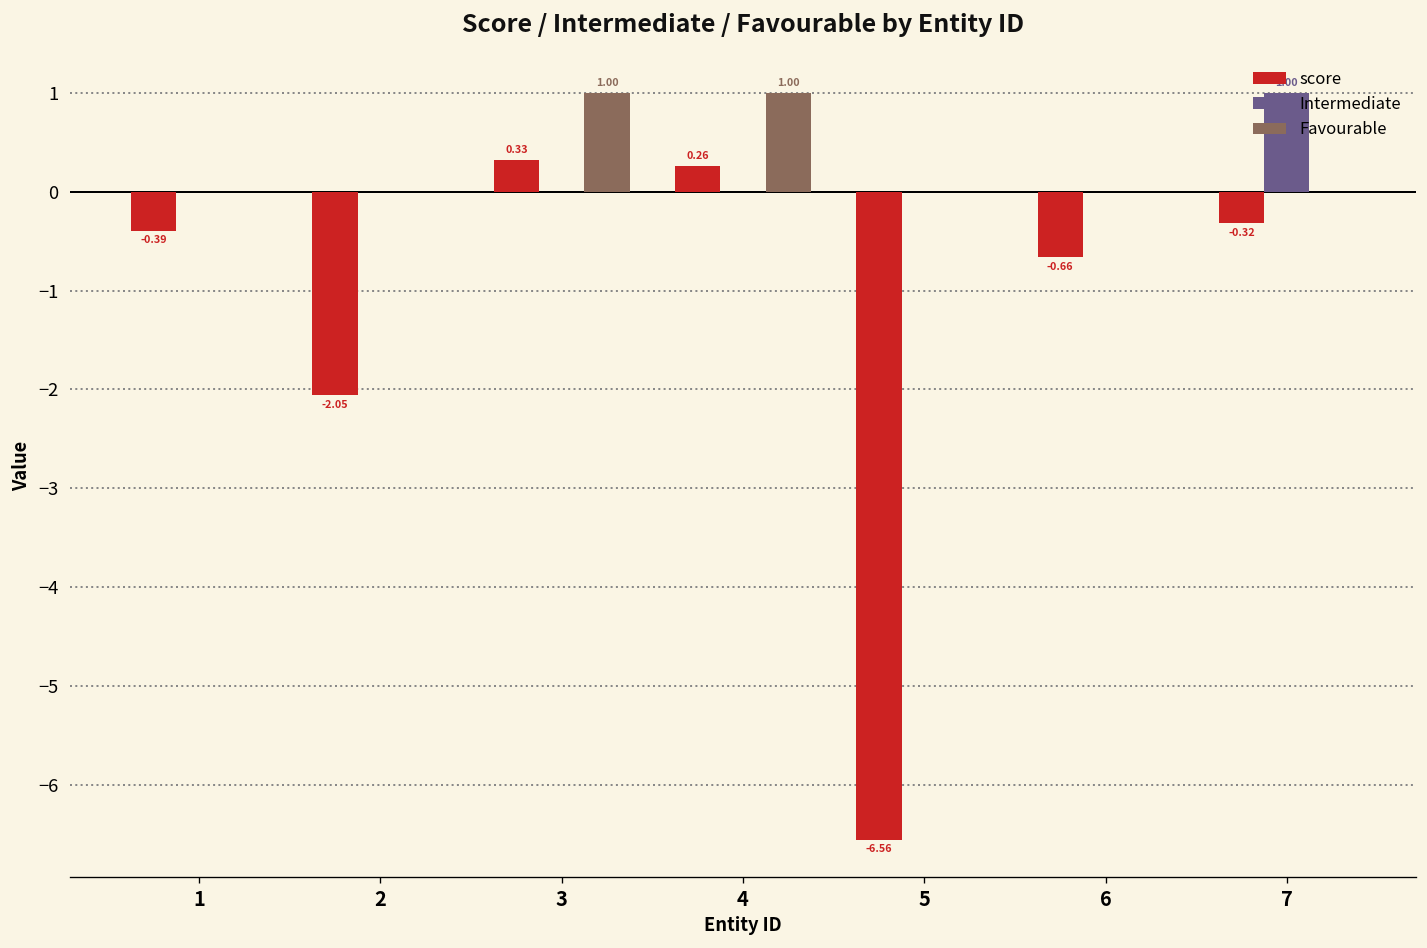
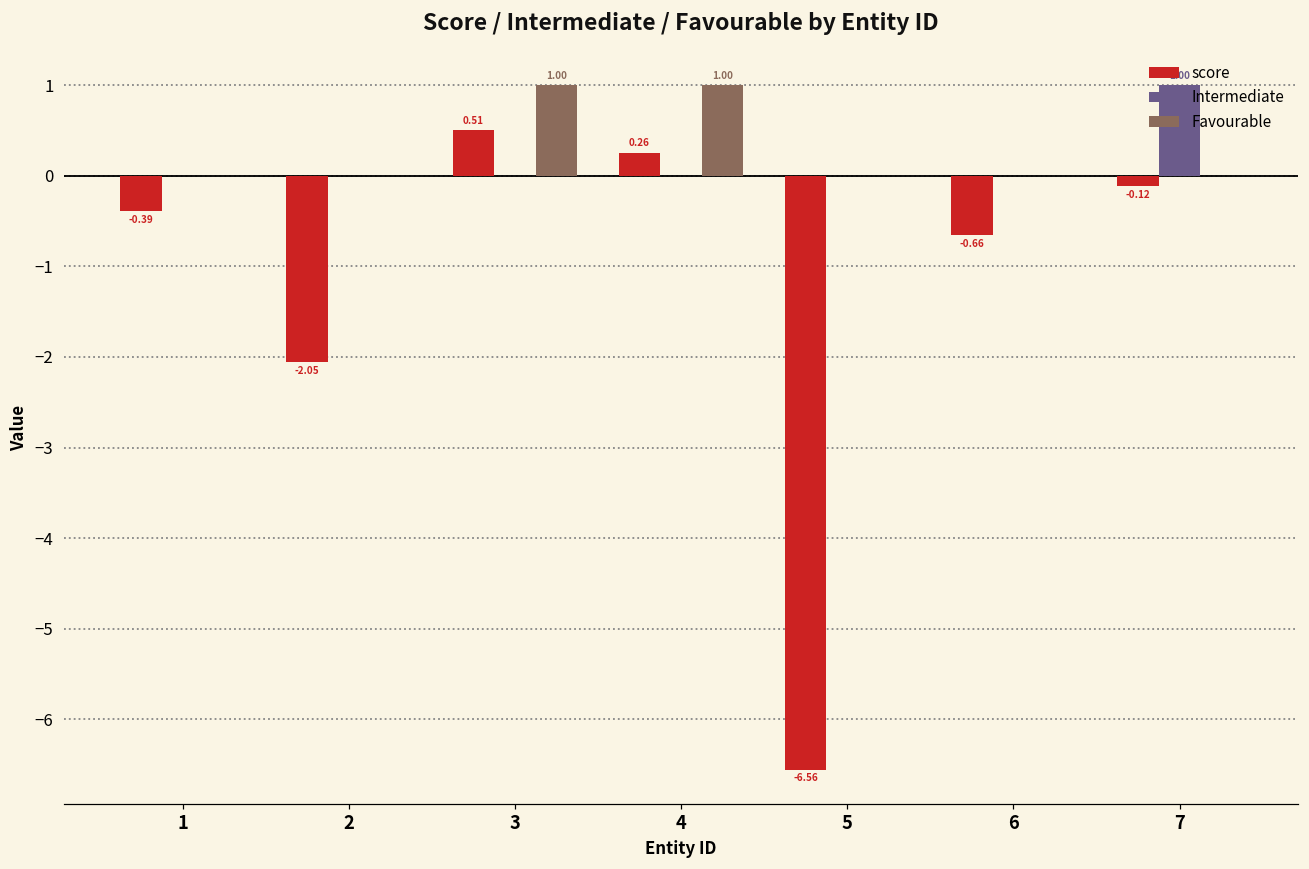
score, 3: 0.33 -> 0.51
score, 7: -0.32 -> -0.12
